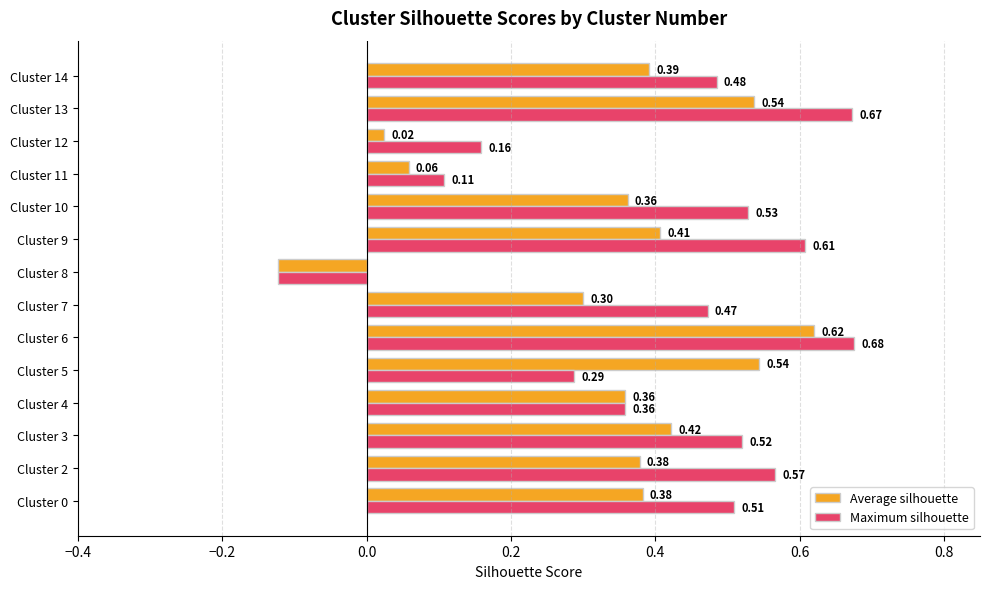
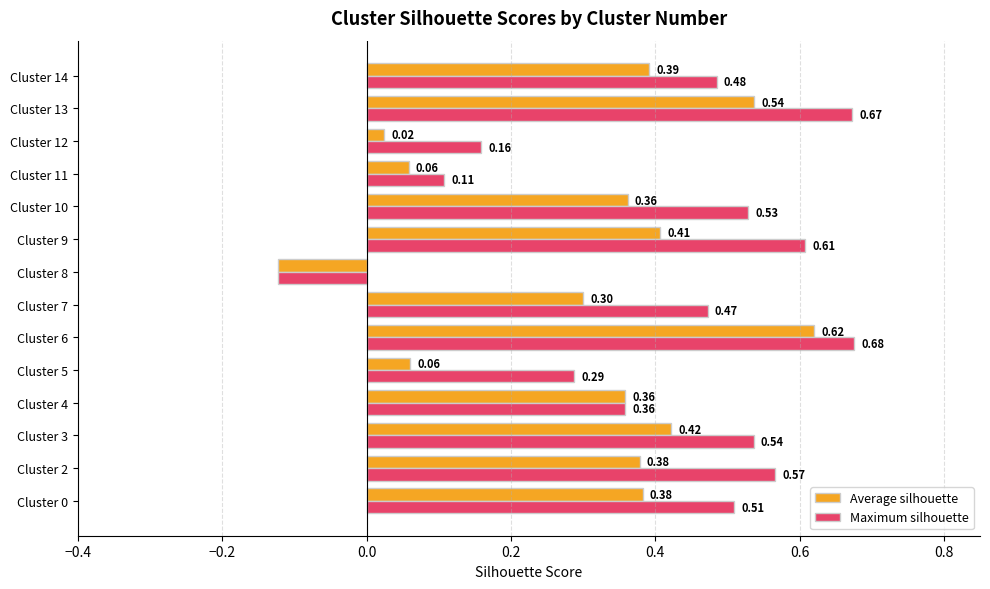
Average silhouette, Cluster 5: 0.54 -> 0.06
Maximum silhouette, Cluster 3: 0.52 -> 0.54
